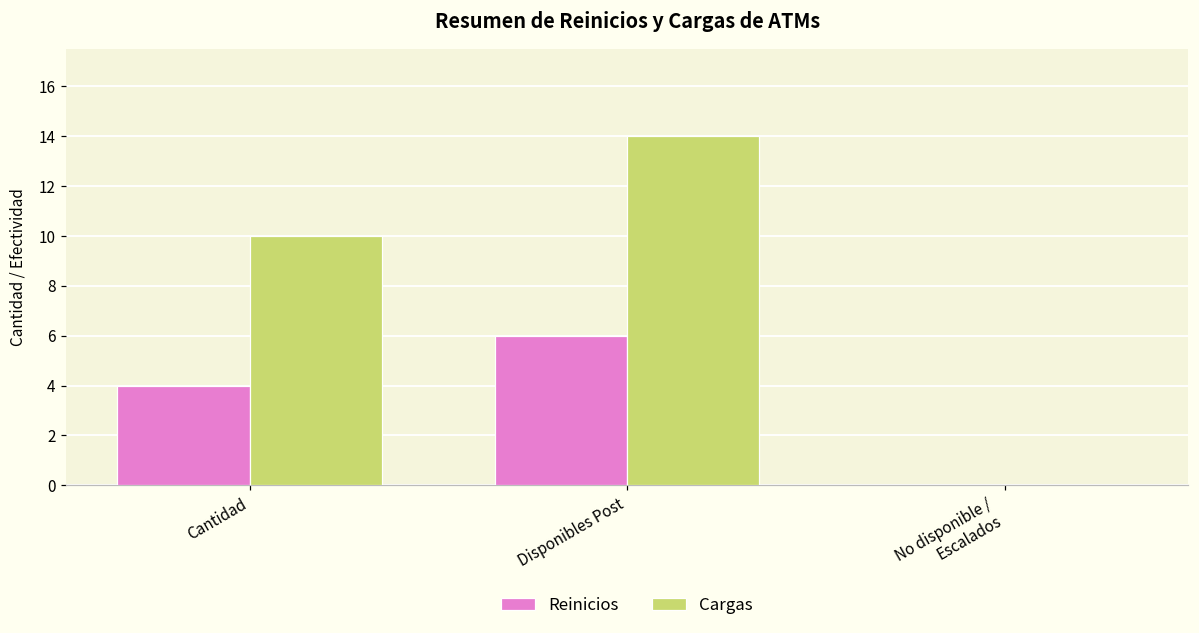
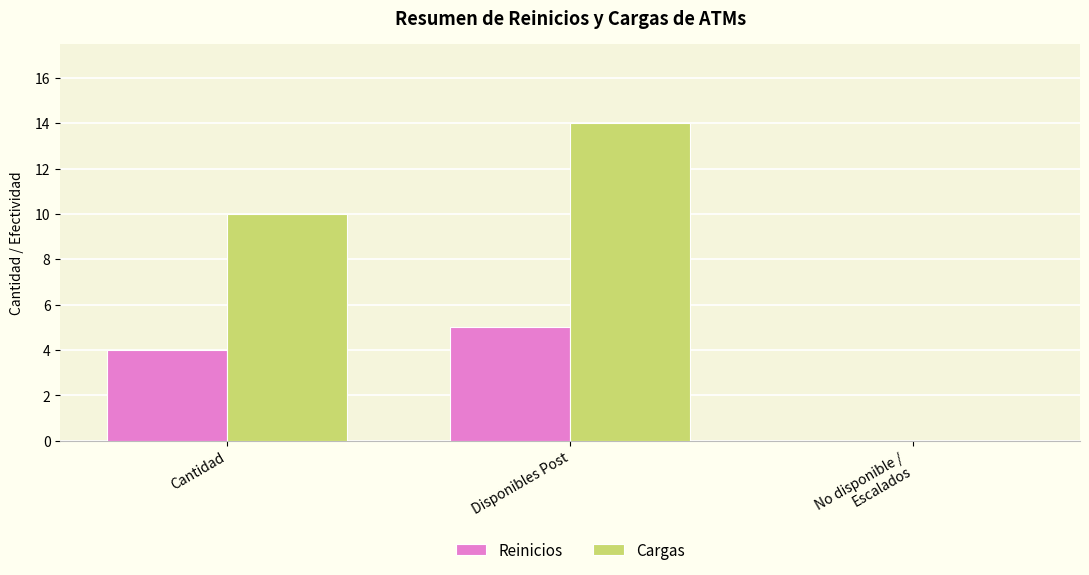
Reinicios, Disponibles Post: 6 -> 5
